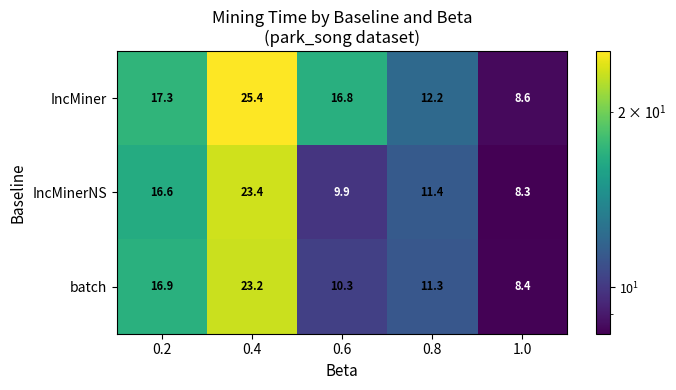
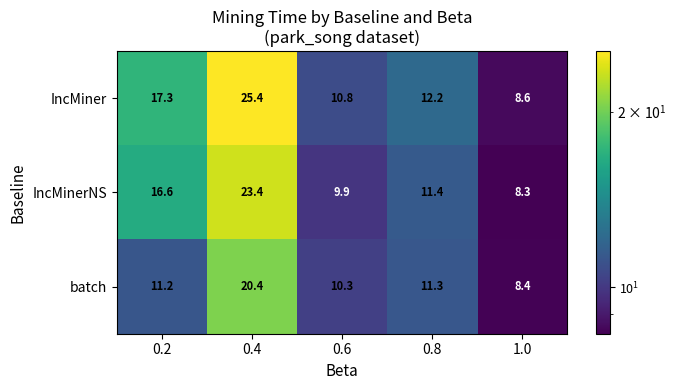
IncMiner, 0.6: 16.8 -> 10.8
batch, 0.2: 16.9 -> 11.2
batch, 0.4: 23.2 -> 20.4
